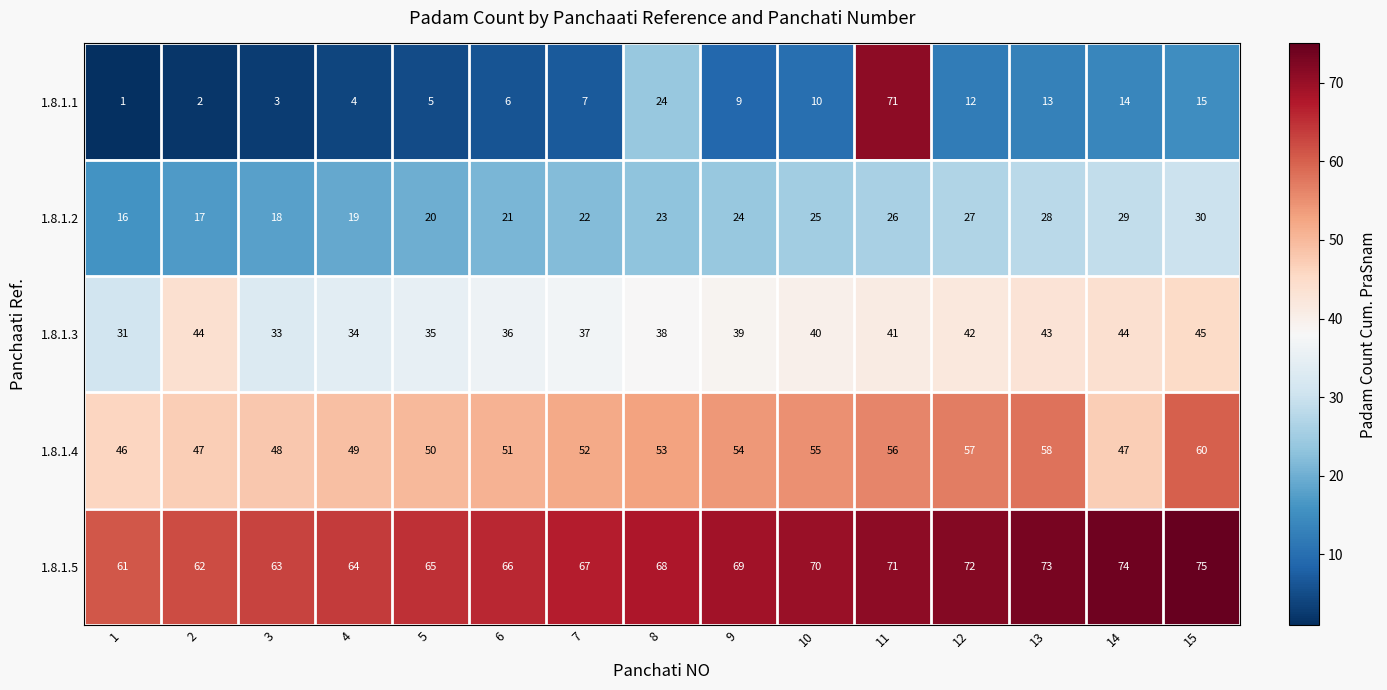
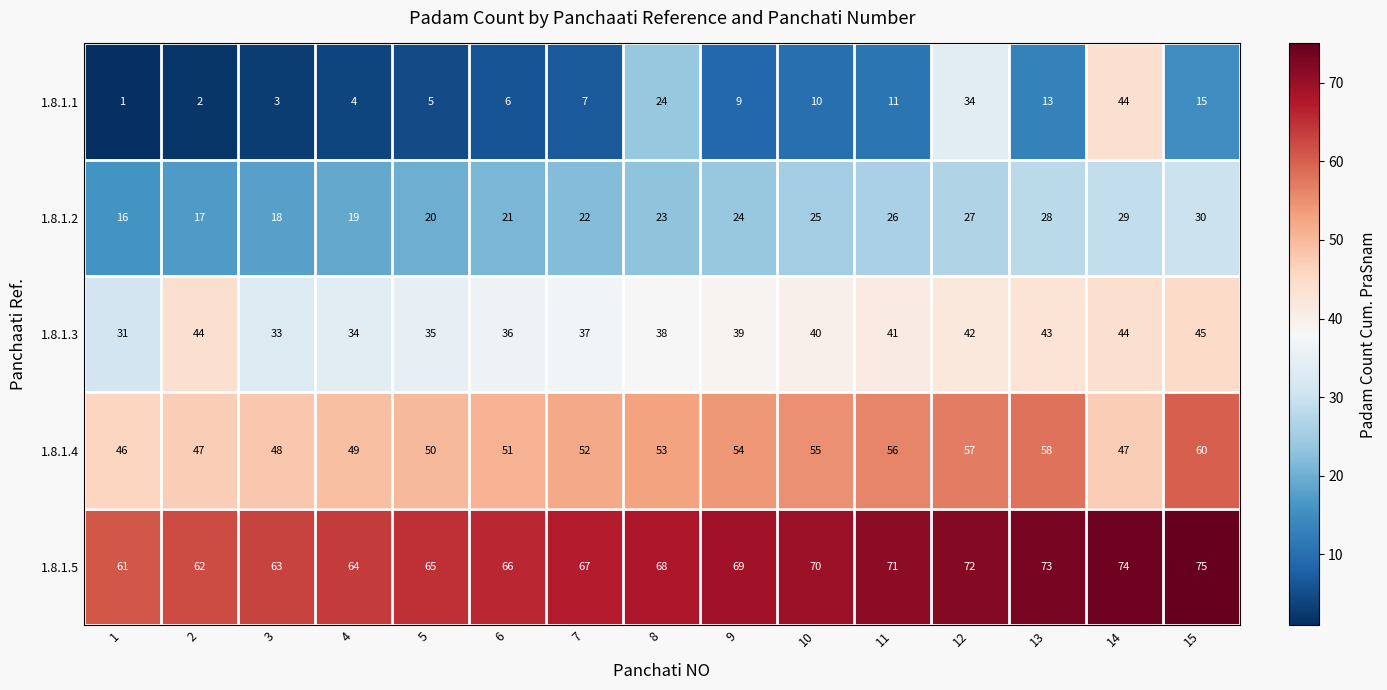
1.8.1.1, 11: 71 -> 11
1.8.1.1, 12: 12 -> 34
1.8.1.1, 14: 14 -> 44
